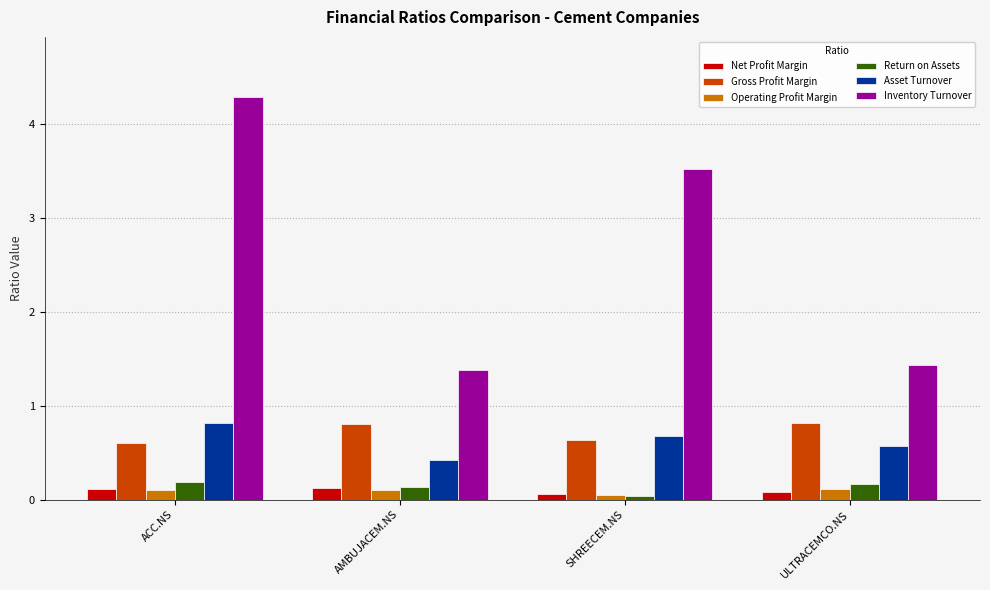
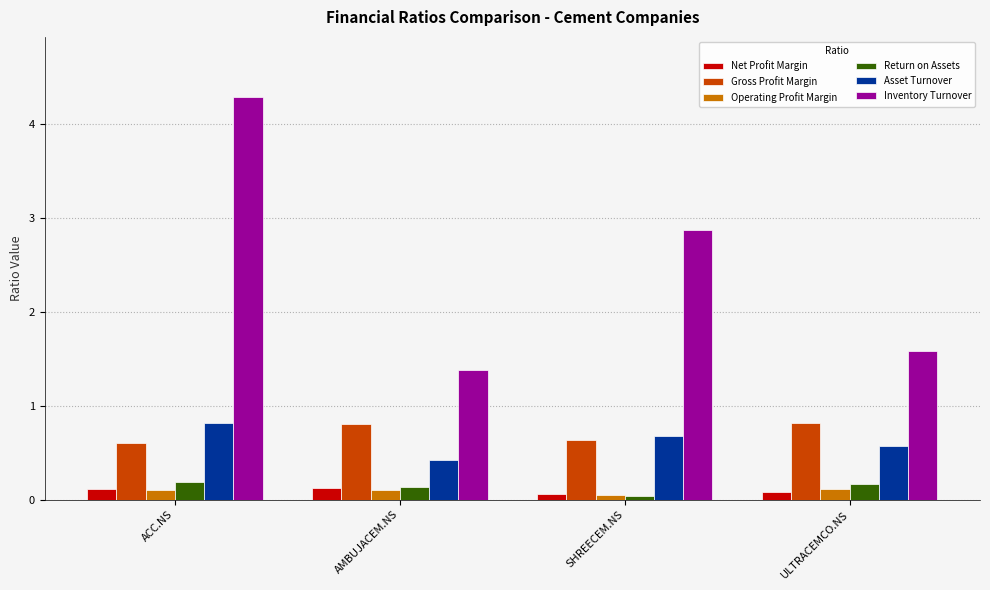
Inventory Turnover, SHREECEM.NS: 3.5 -> 2.9
Inventory Turnover, ULTRACEMCO.NS: 1.4 -> 1.6
